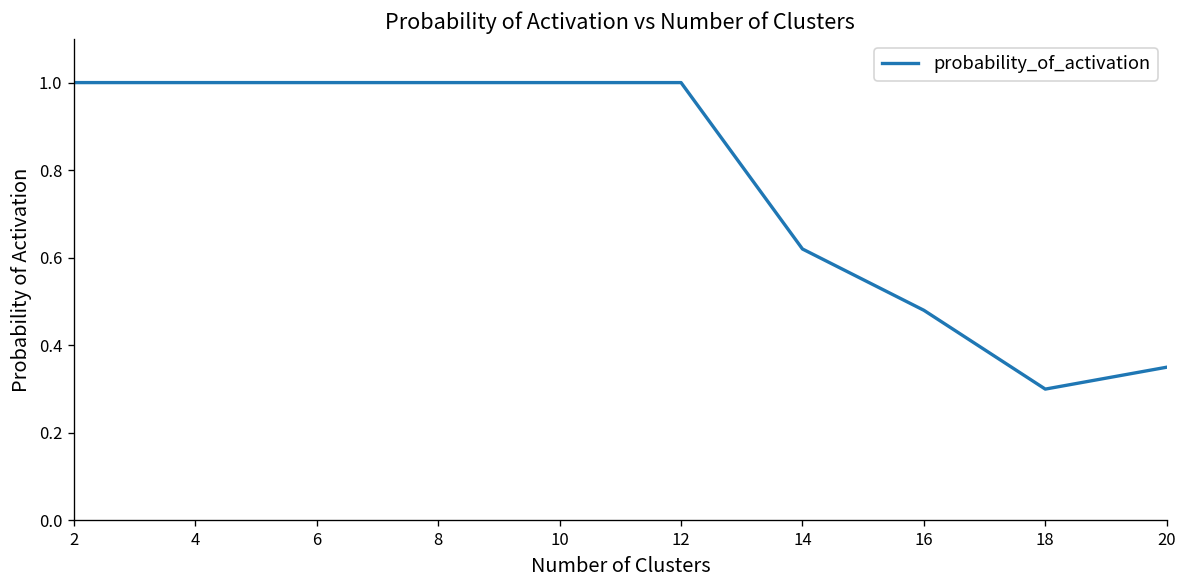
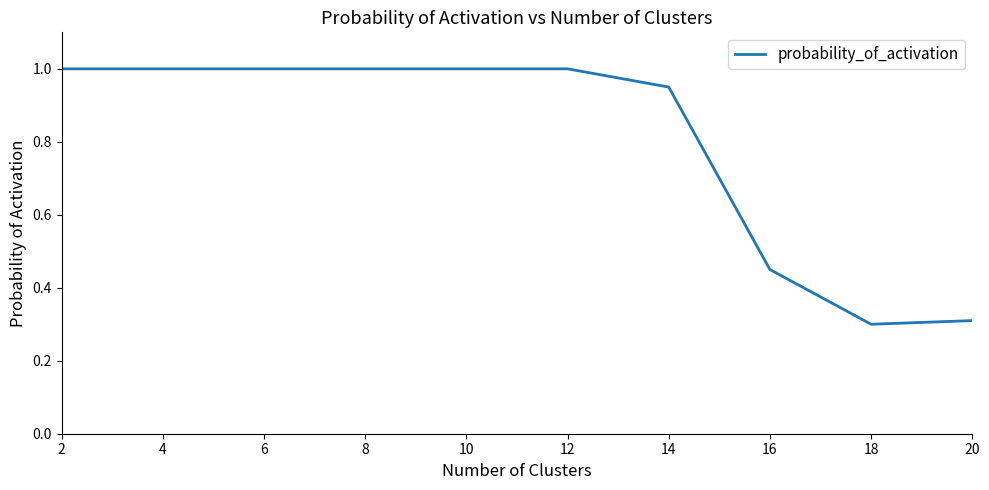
14: 0.62 -> 0.95
16: 0.48 -> 0.45
20: 0.35 -> 0.31
